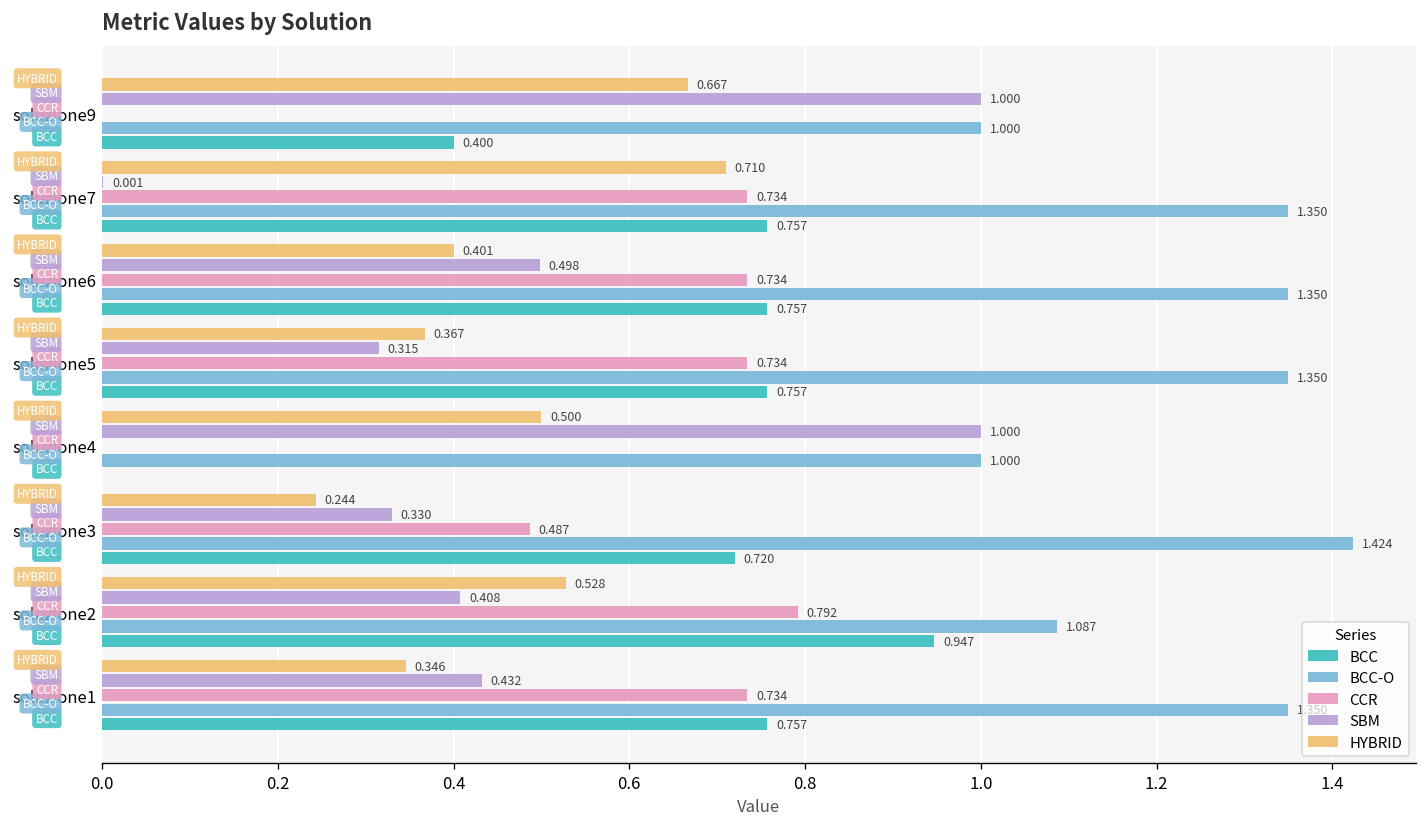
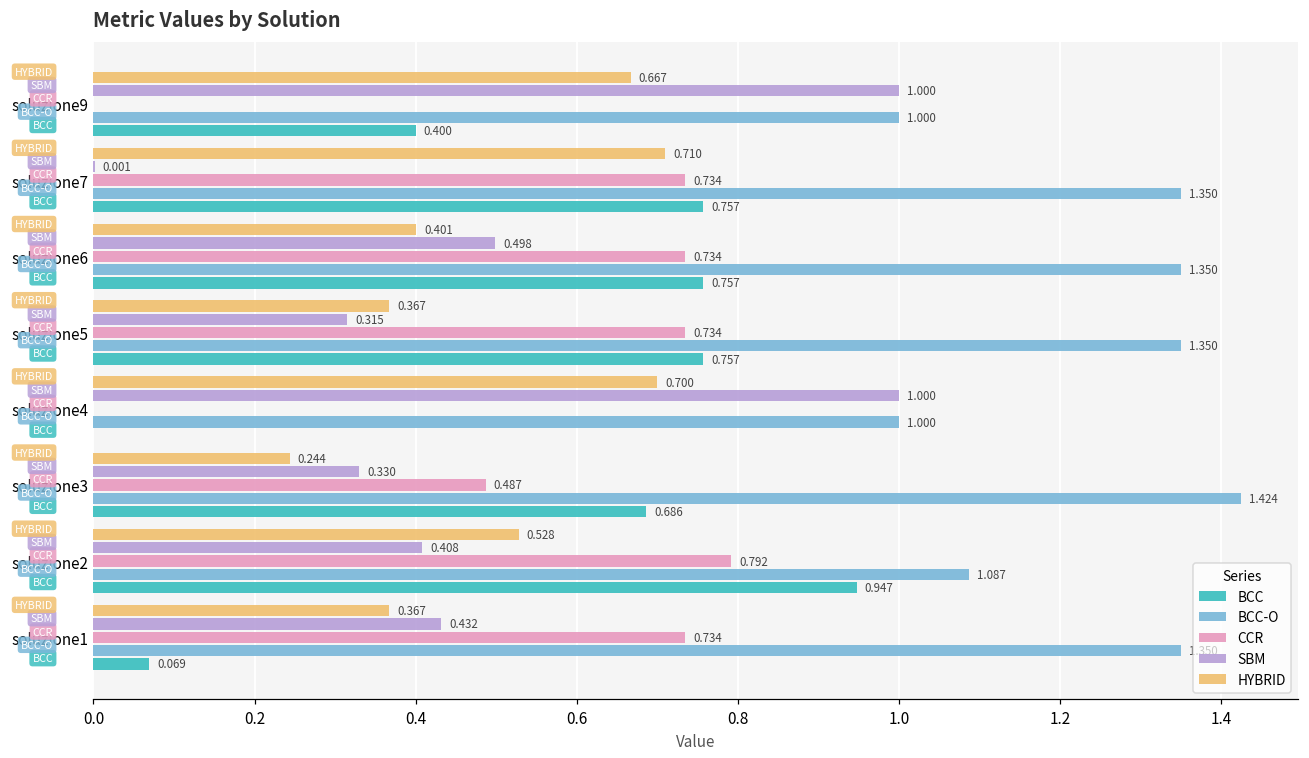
HYBRID, soluzione4: 0.500 -> 0.700
BCC, soluzione3: 0.720 -> 0.686
HYBRID, soluzione1: 0.346 -> 0.367
BCC, soluzione1: 0.757 -> 0.069
